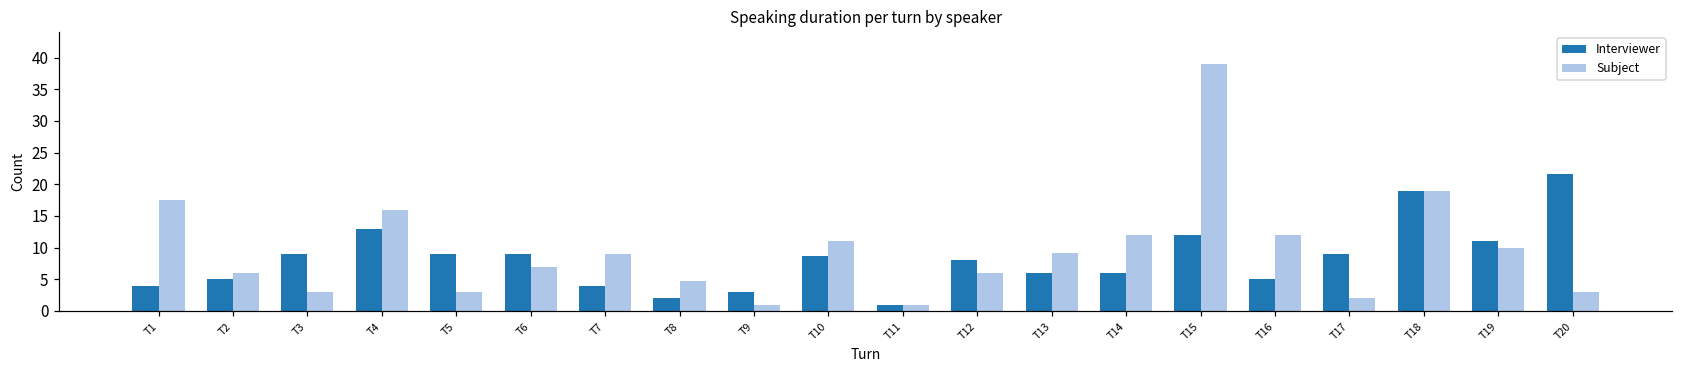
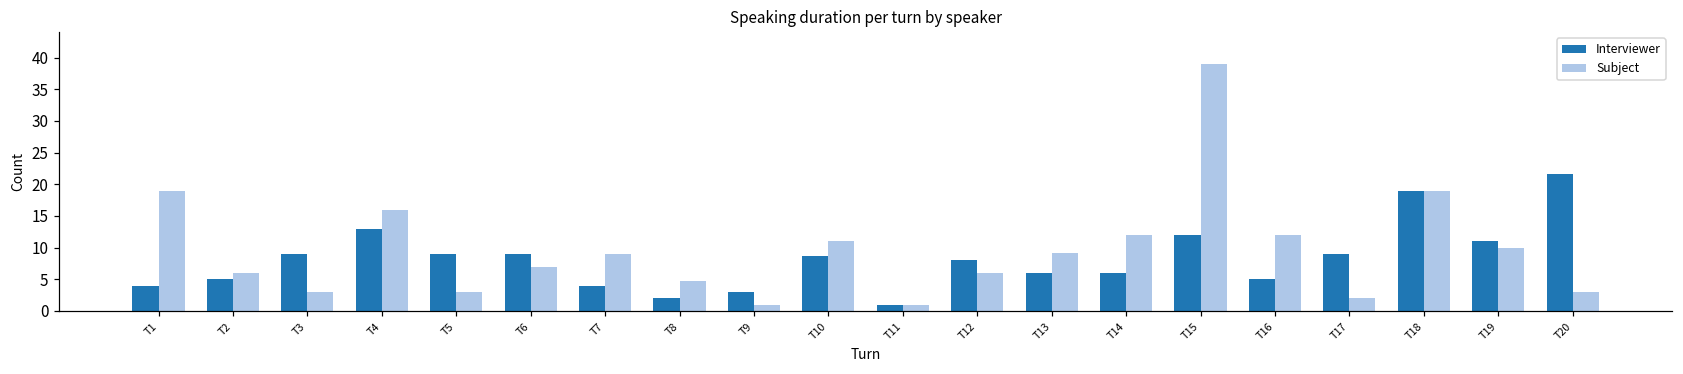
Subject, T1: 18 -> 19
